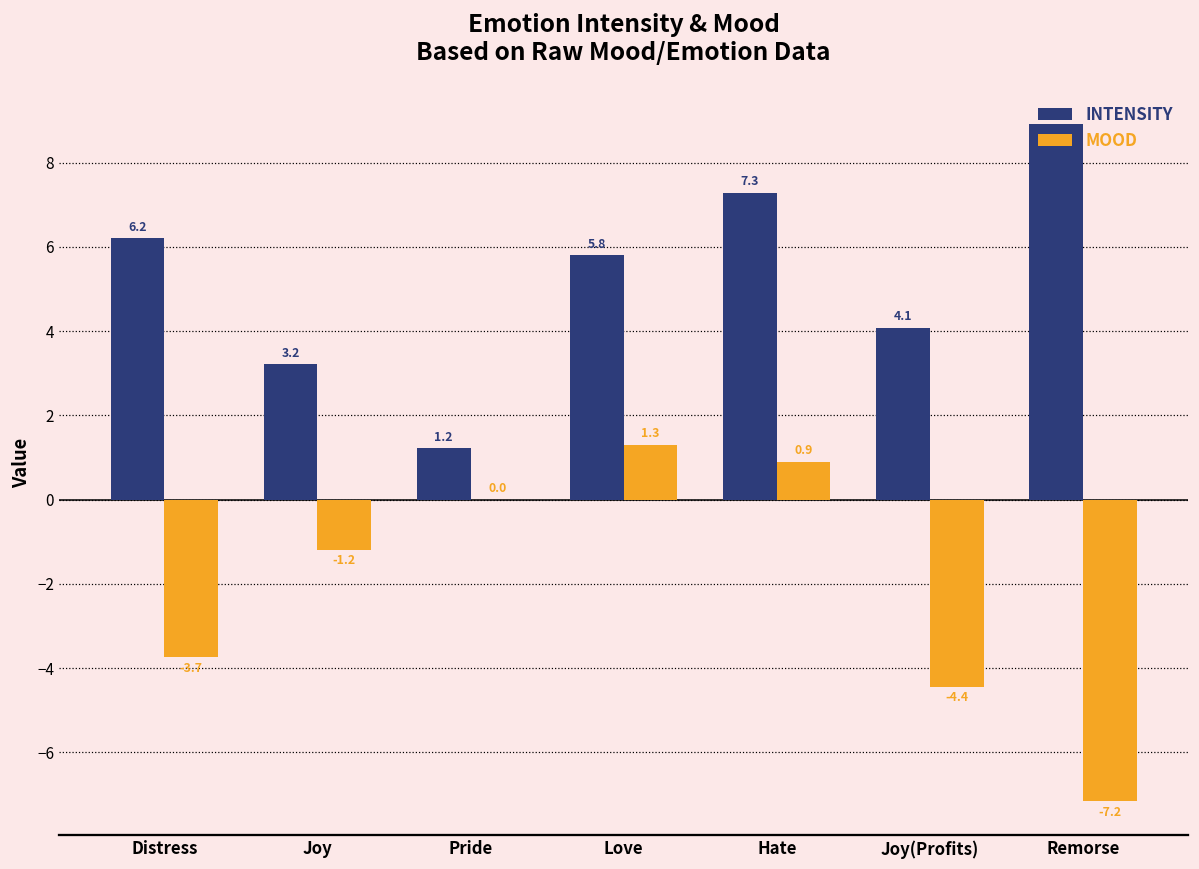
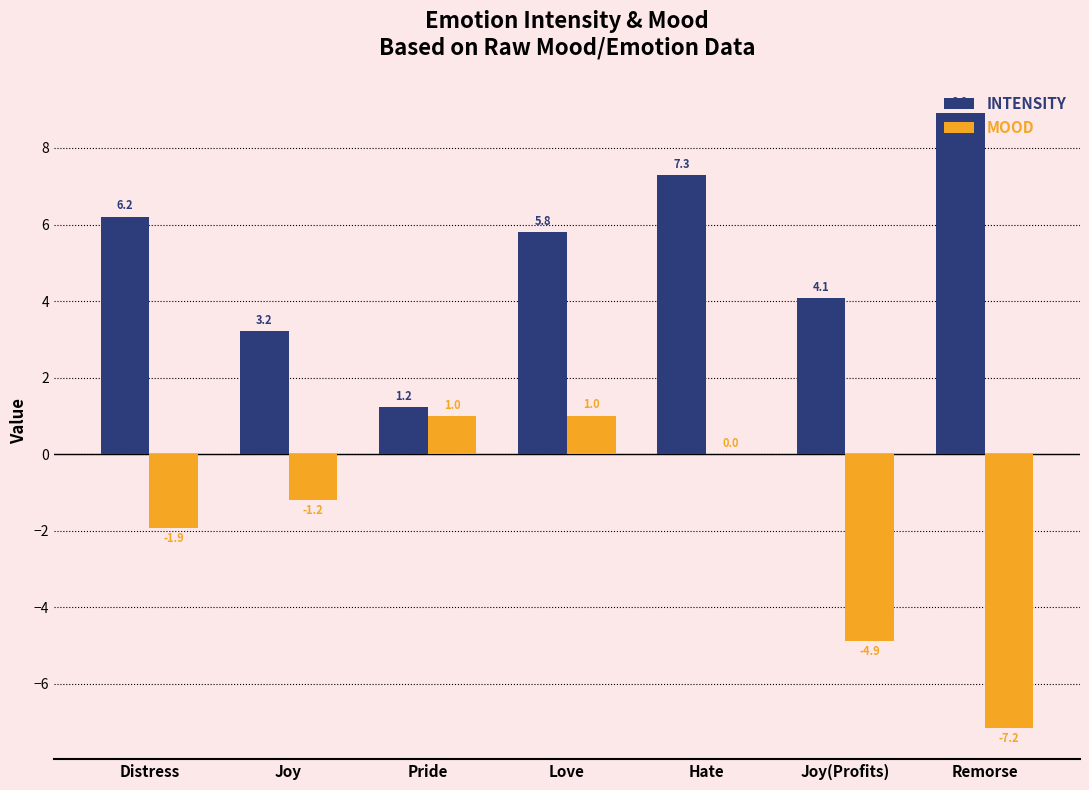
MOOD, Distress: -3.7 -> -1.9
MOOD, Pride: 0.0 -> 1.0
MOOD, Love: 1.3 -> 1.0
MOOD, Hate: 0.9 -> 0.0
MOOD, Joy(Profits): -4.4 -> -4.9
